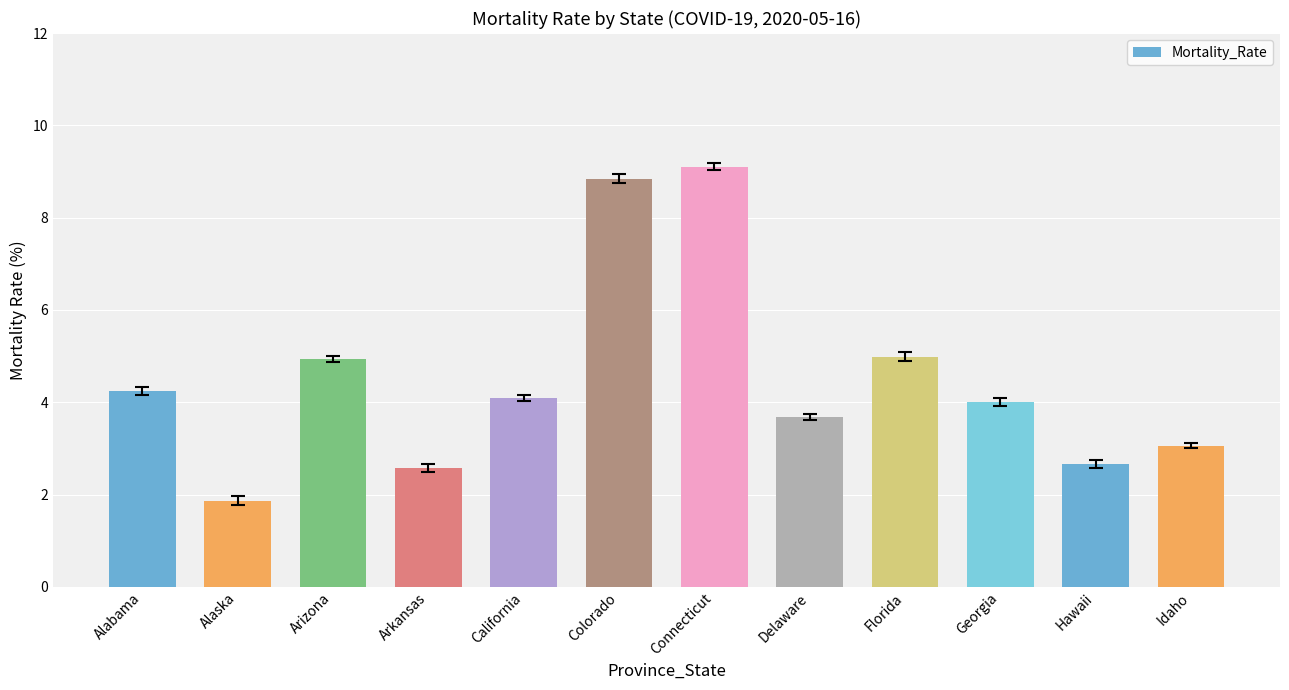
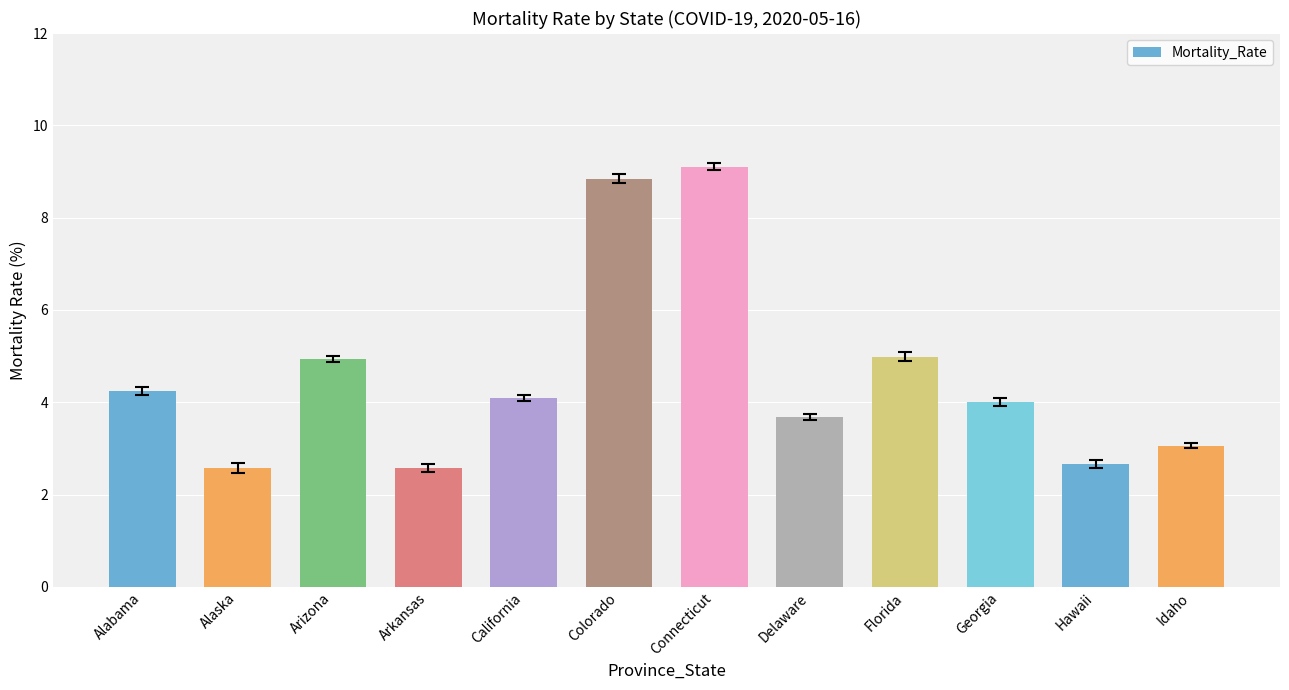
Mortality_Rate, Alaska: 1.9 -> 2.6
